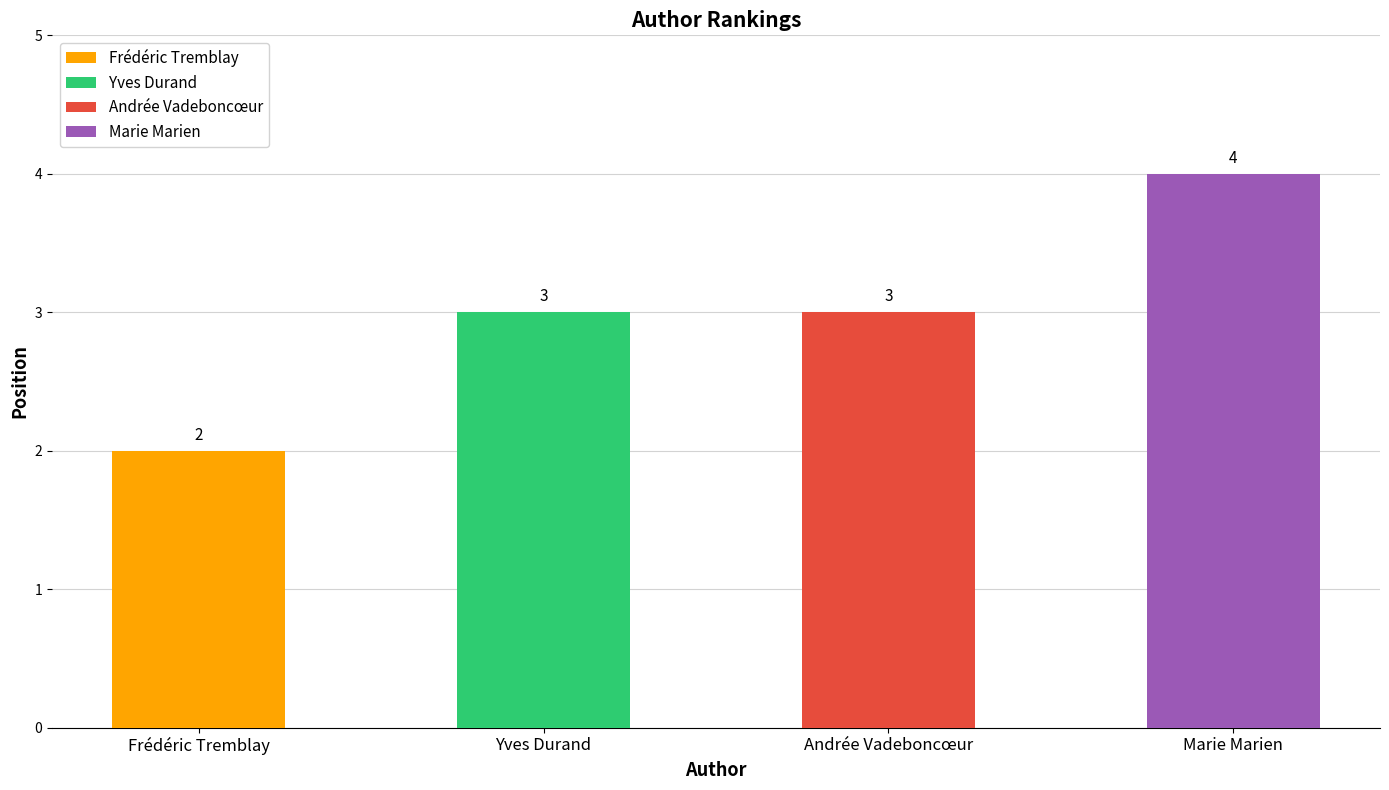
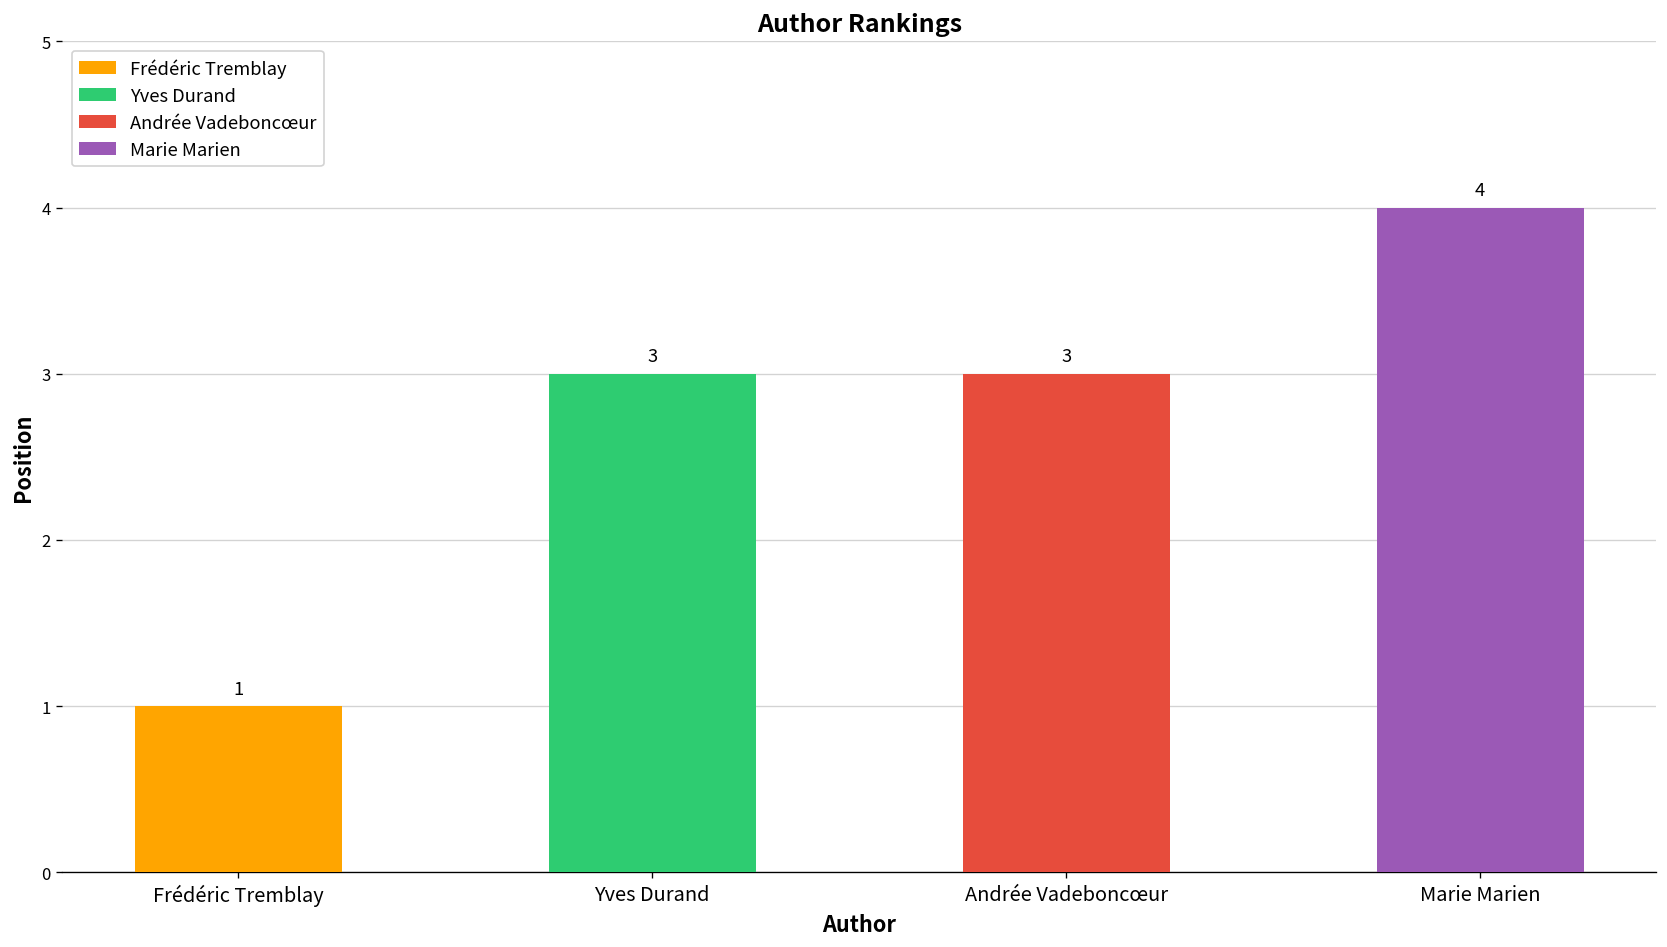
Frédéric Tremblay: 2 -> 1
